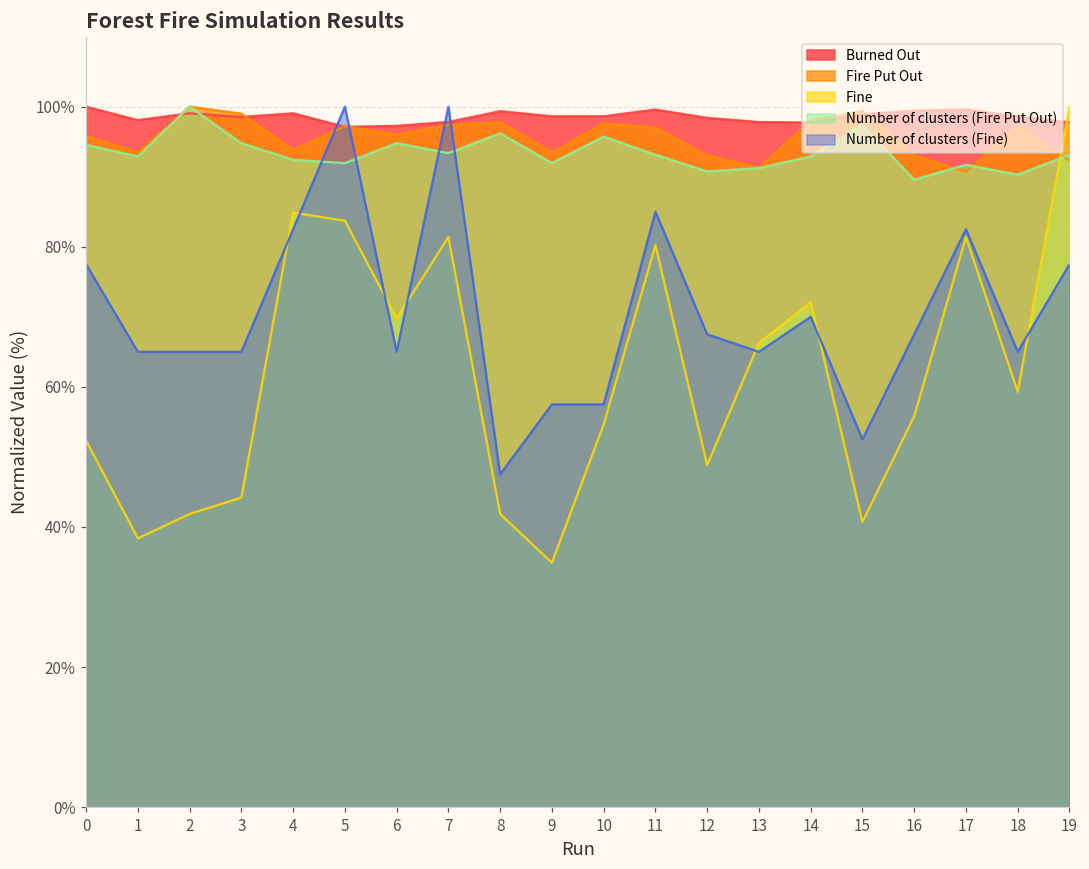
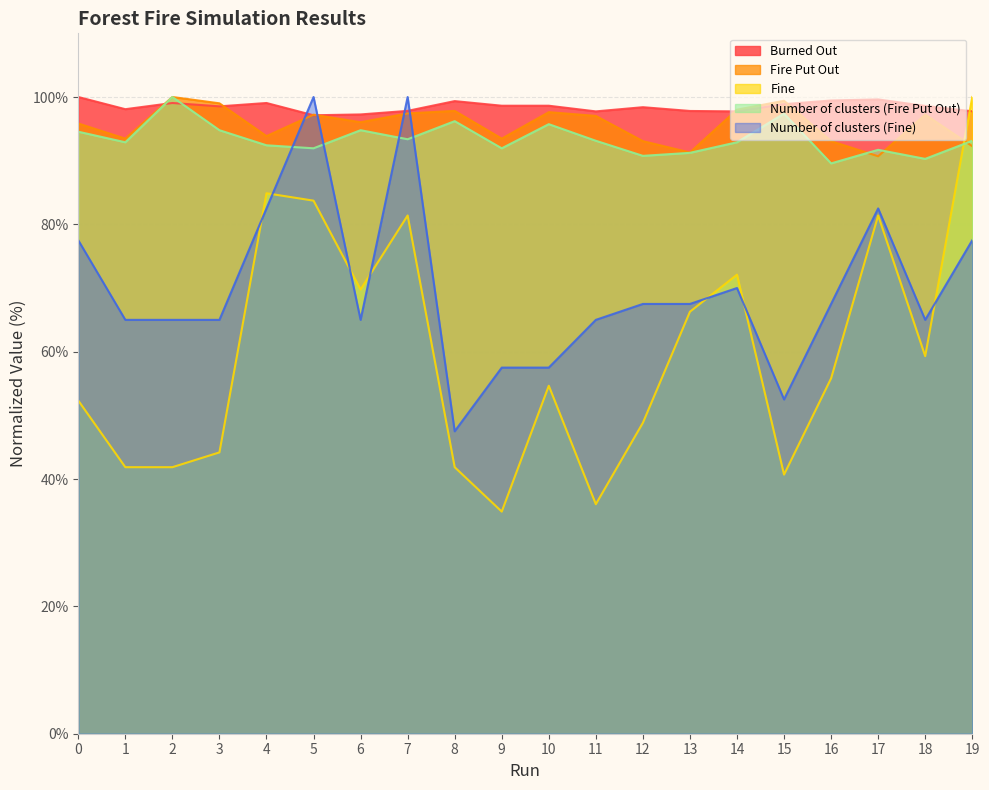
Fine, 1: 38% -> 42%
Burned Out, 11: 100% -> 98%
Fine, 11: 80% -> 36%
Number of clusters (Fine), 11: 85% -> 65%
Number of clusters (Fine), 13: 65% -> 68%
